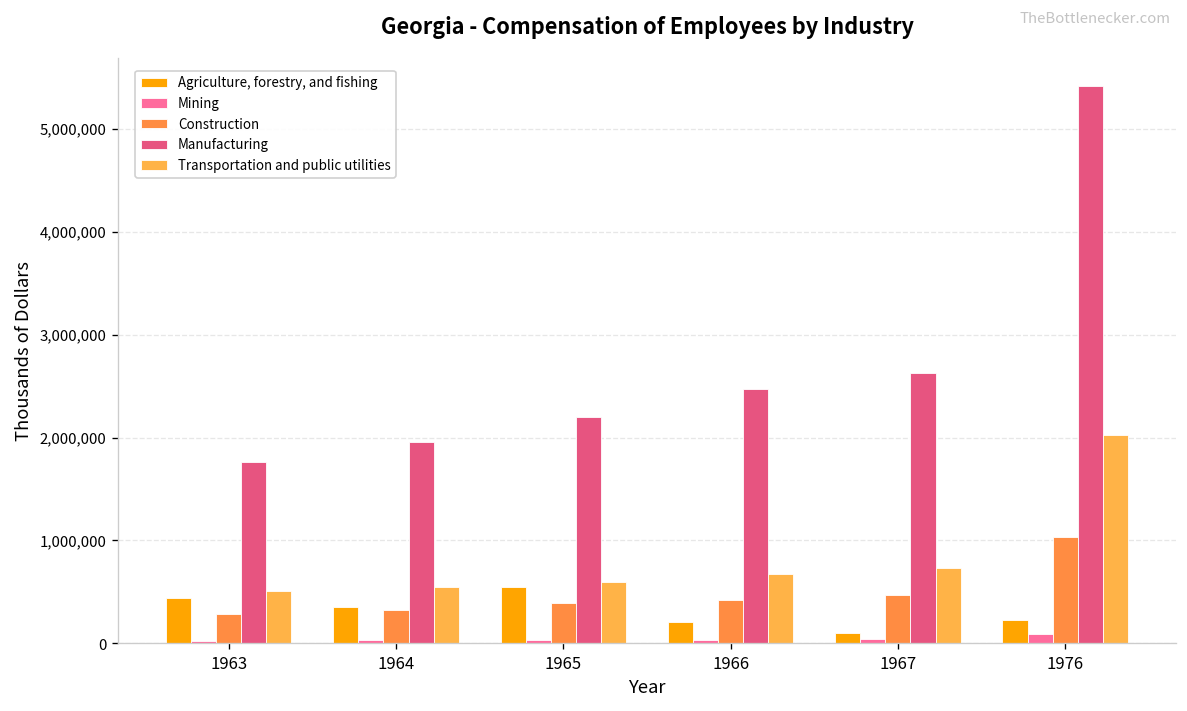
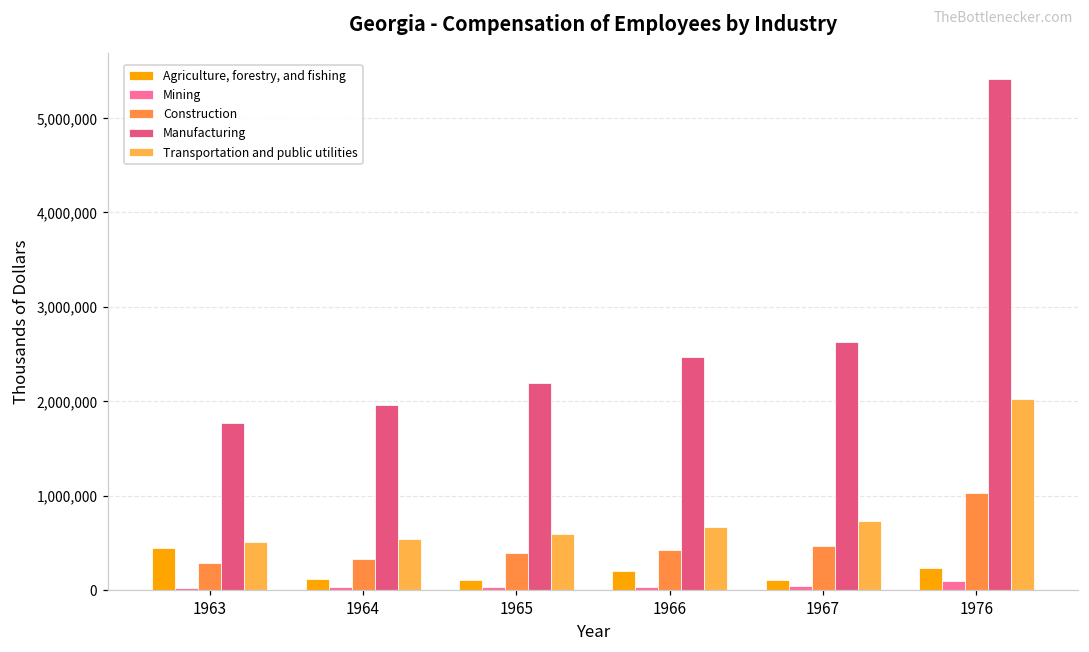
Agriculture, forestry, and fishing, 1964: 400,000 -> 100,000
Agriculture, forestry, and fishing, 1965: 500,000 -> 100,000
